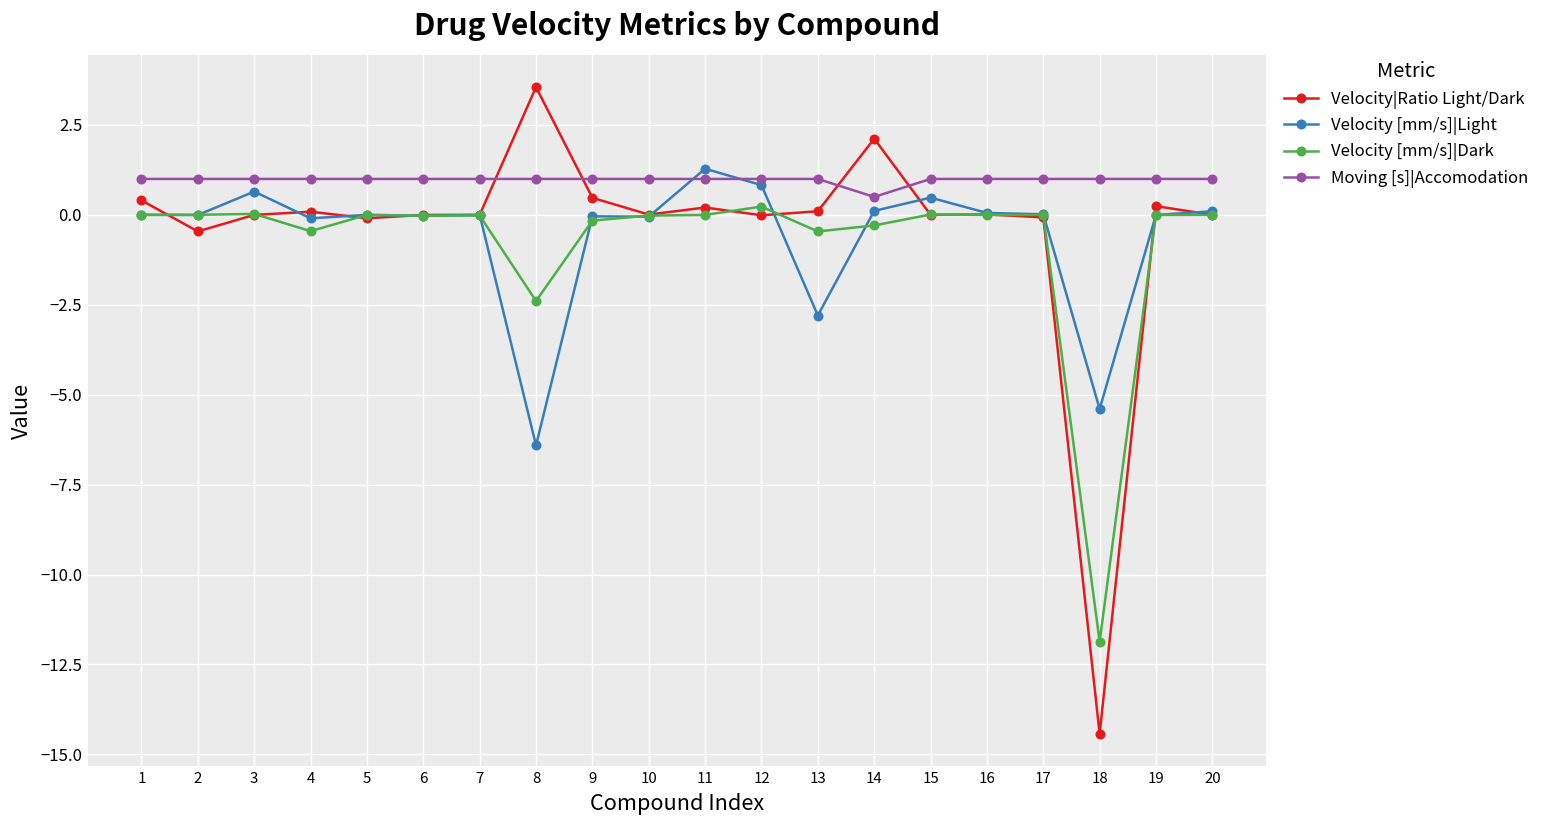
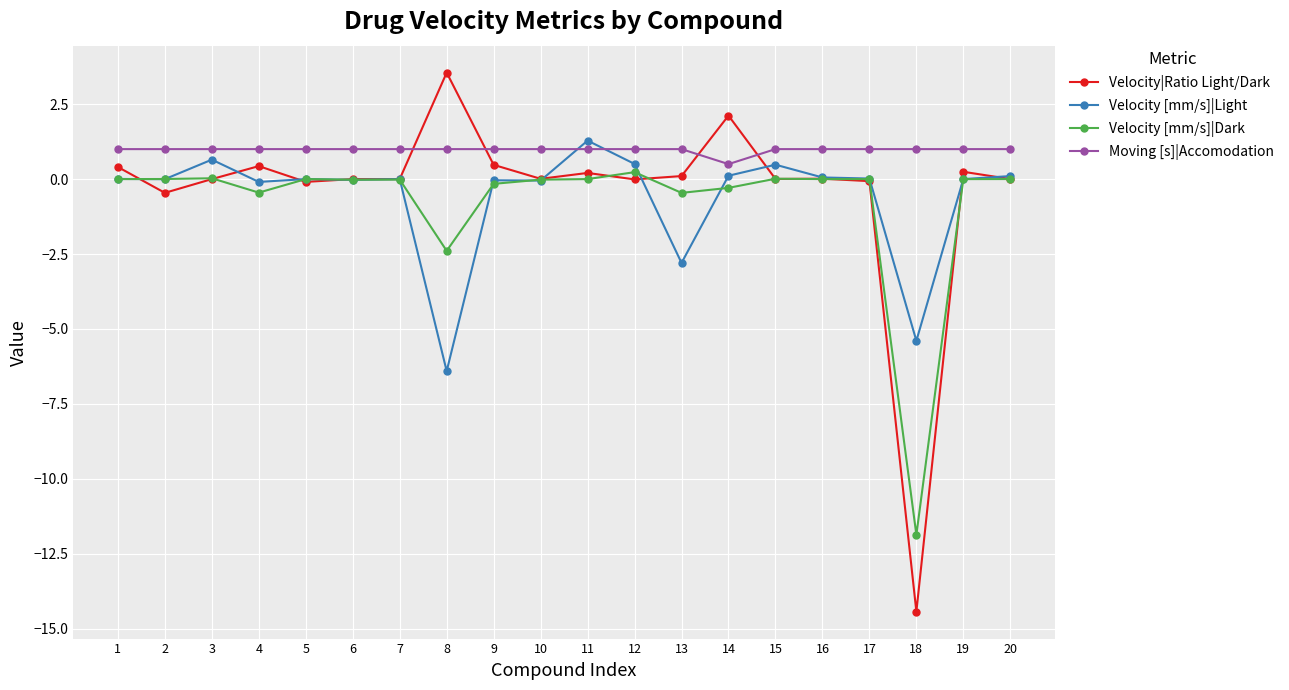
Velocity|Ratio Light/Dark, 4: 0.1 -> 0.4
Velocity [mm/s]|Light, 12: 0.8 -> 0.5
